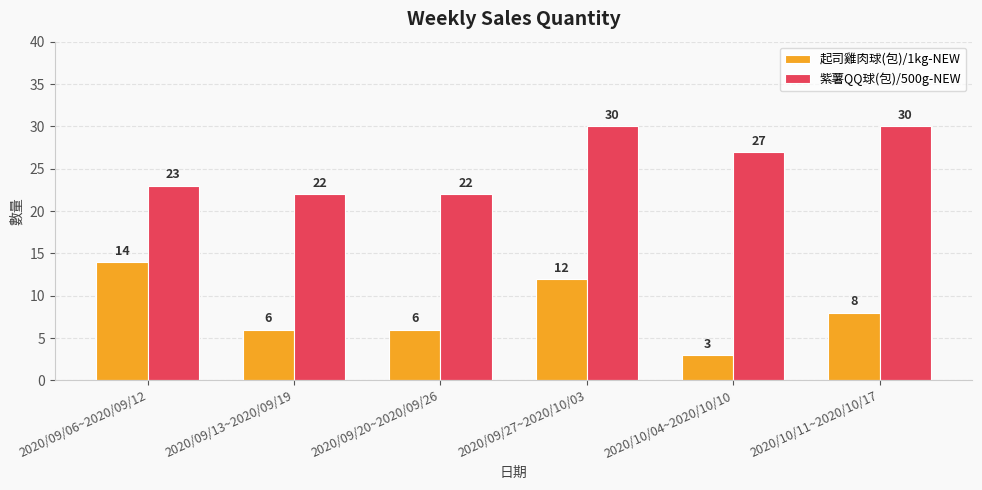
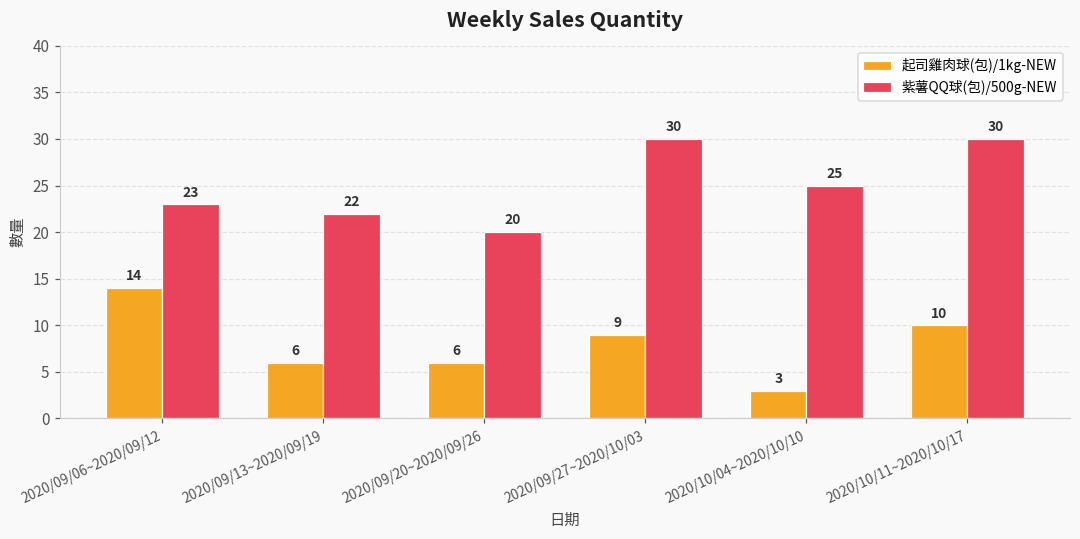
紫薯QQ球(包)/500g-NEW, 2020/09/20~2020/09/26: 22 -> 20
起司雞肉球(包)/1kg-NEW, 2020/09/27~2020/10/03: 12 -> 9
紫薯QQ球(包)/500g-NEW, 2020/10/04~2020/10/10: 27 -> 25
起司雞肉球(包)/1kg-NEW, 2020/10/11~2020/10/17: 8 -> 10
